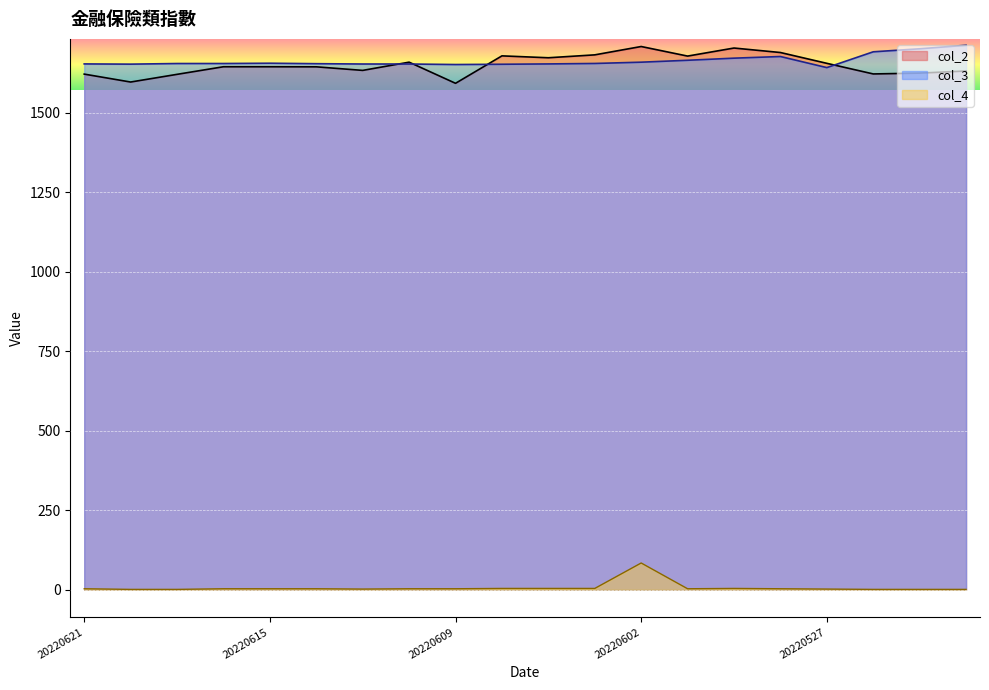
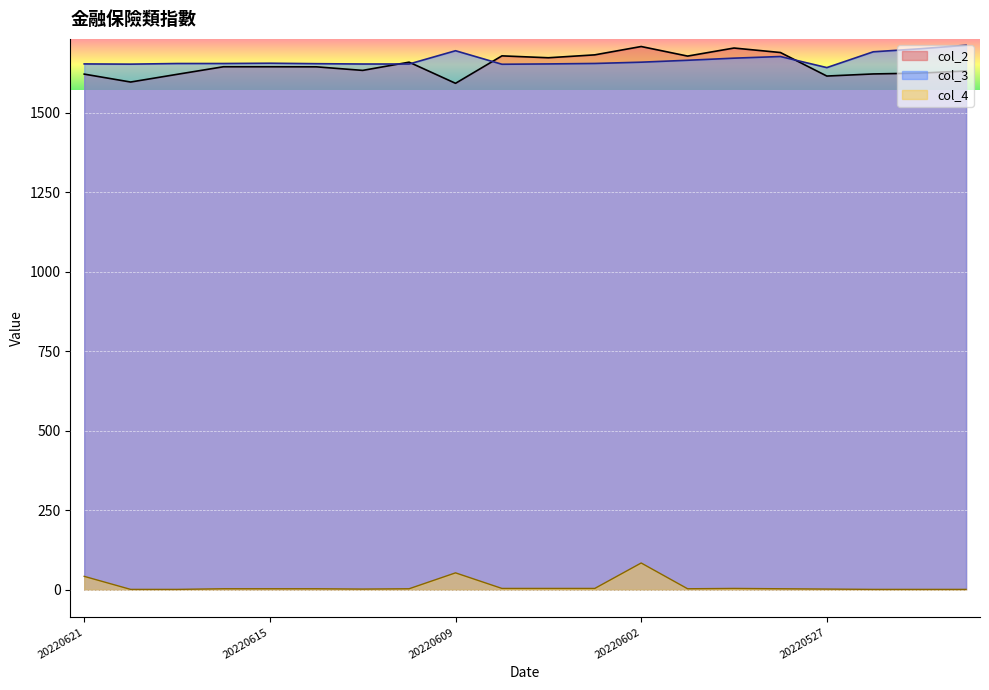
col_4, 20220621: 0 -> 40
col_3, 20220609: 1650 -> 1690
col_4, 20220609: 0 -> 50
col_2, 20220527: 1650 -> 1610
